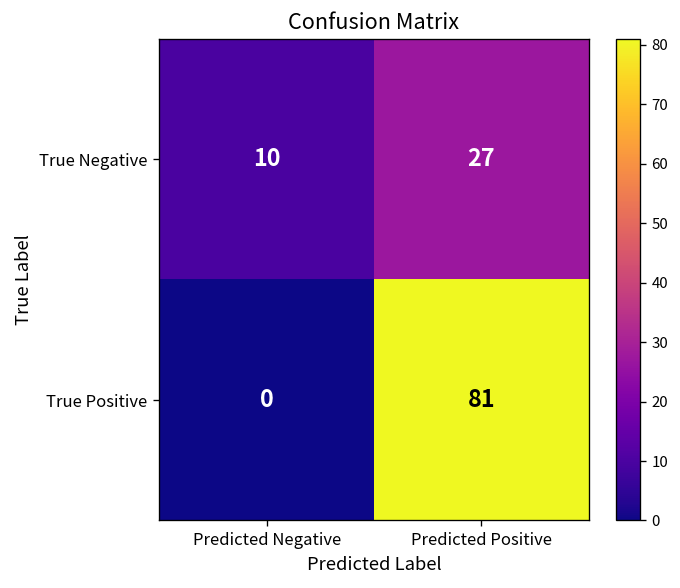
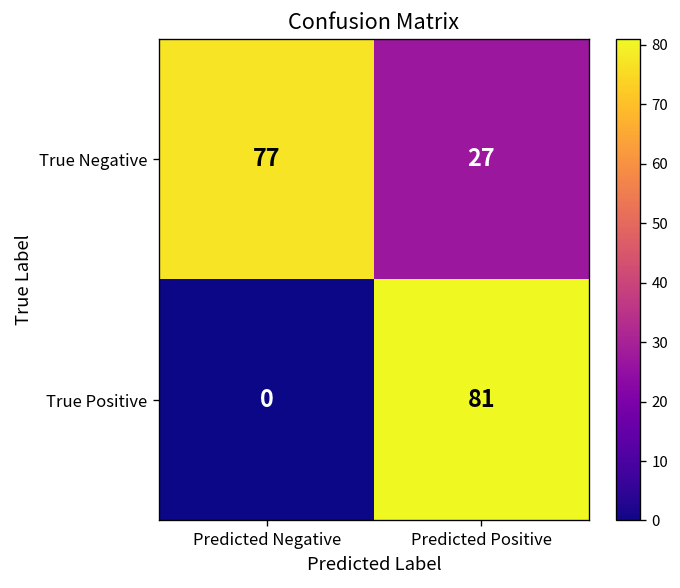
True Negative, Predicted Negative: 10 -> 77
